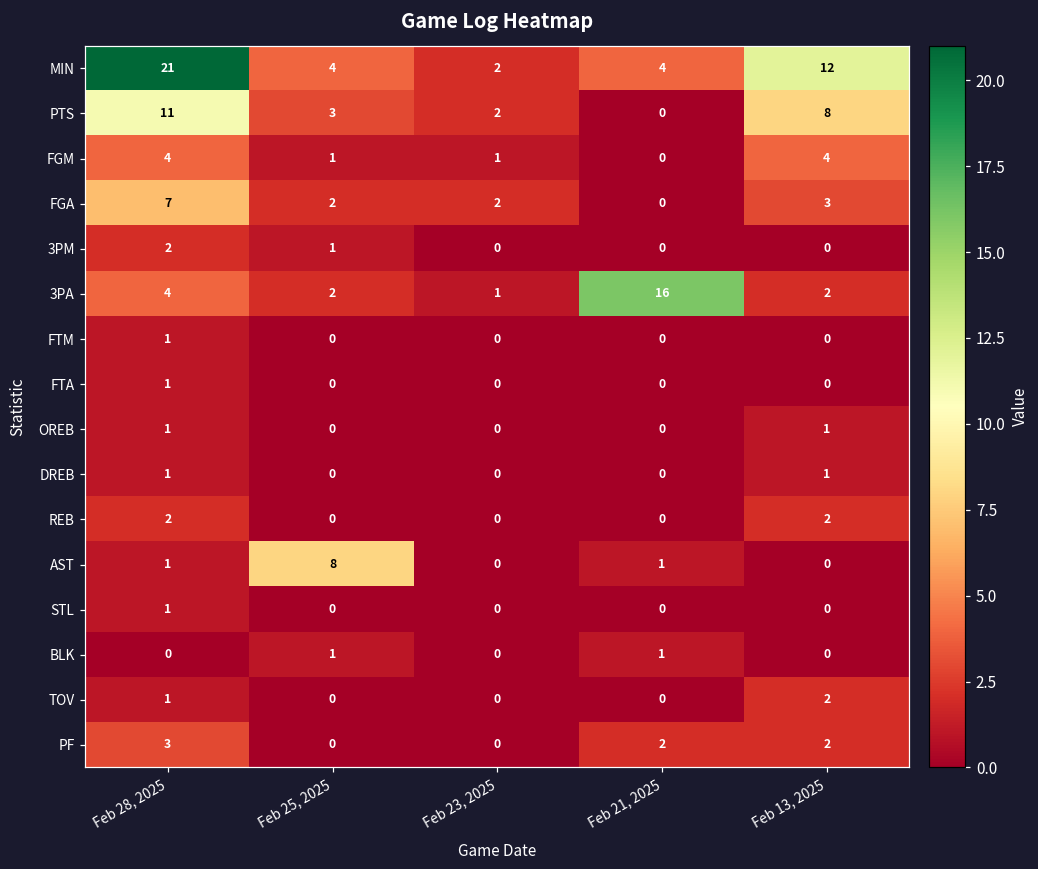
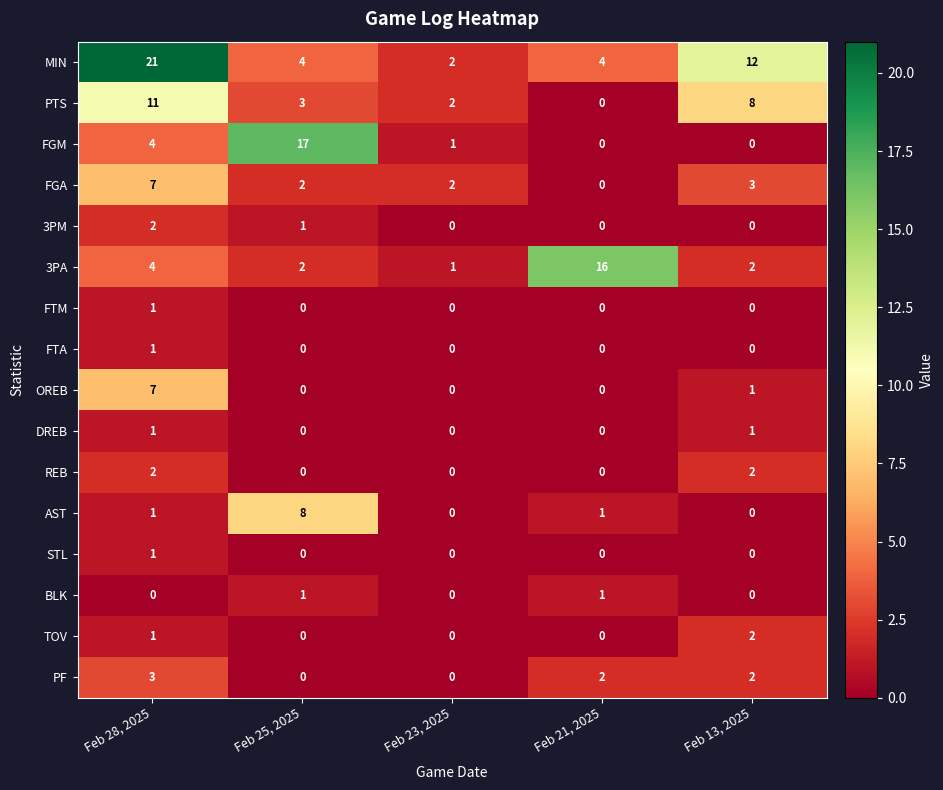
FGM, Feb 25, 2025: 1 -> 17
FGM, Feb 13, 2025: 4 -> 0
OREB, Feb 28, 2025: 1 -> 7
